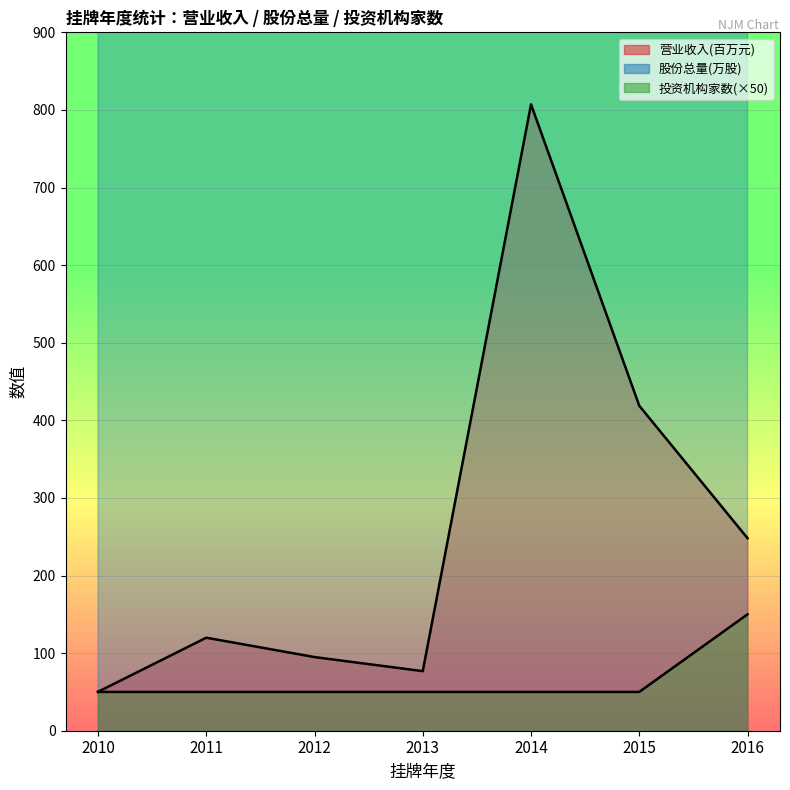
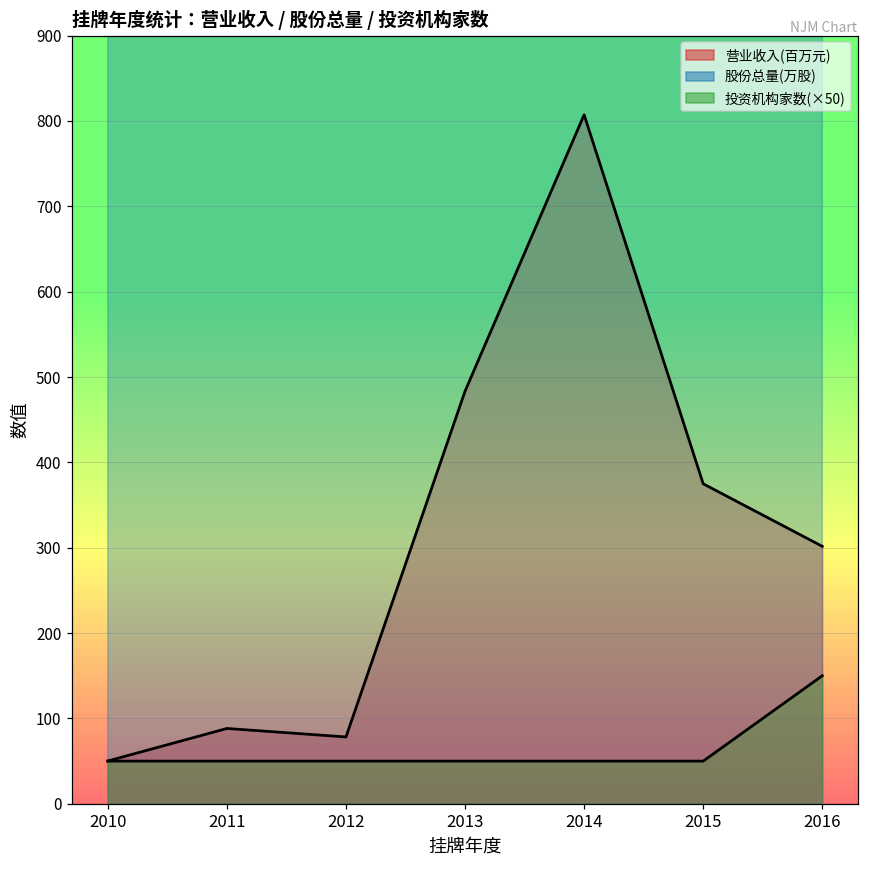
营业收入(百万元), 2011: 120 -> 90
营业收入(百万元), 2012: 90 -> 80
营业收入(百万元), 2013: 80 -> 480
营业收入(百万元), 2015: 420 -> 370
营业收入(百万元), 2016: 250 -> 300
